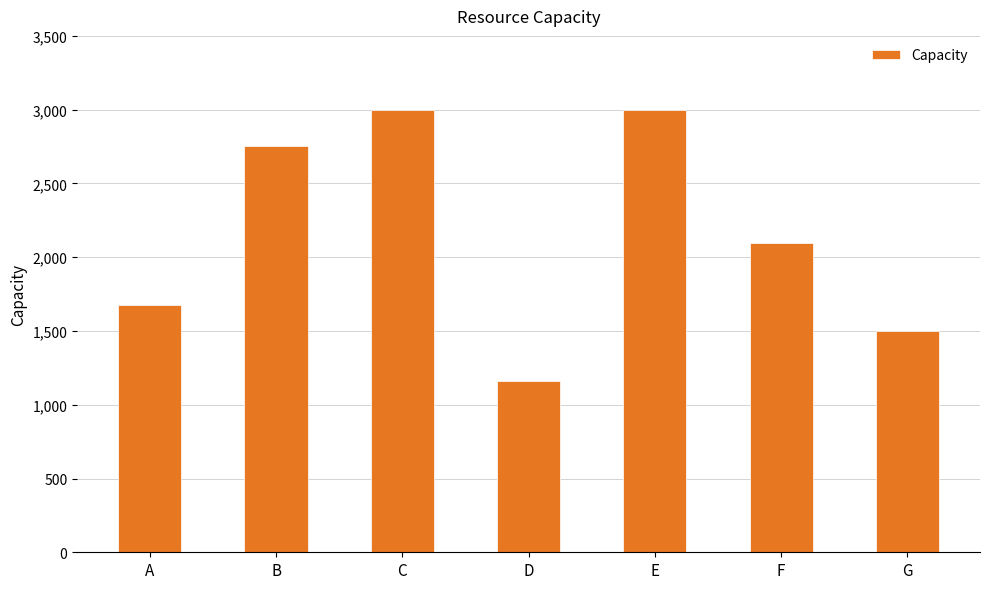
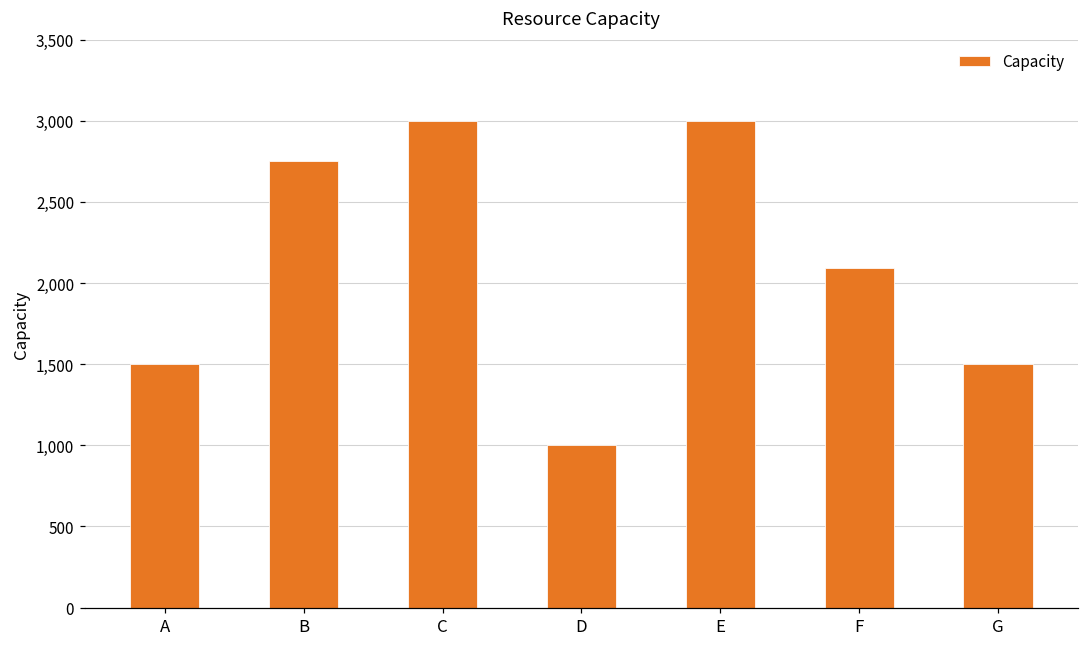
A: 1,680 -> 1,500
D: 1,160 -> 1,000
